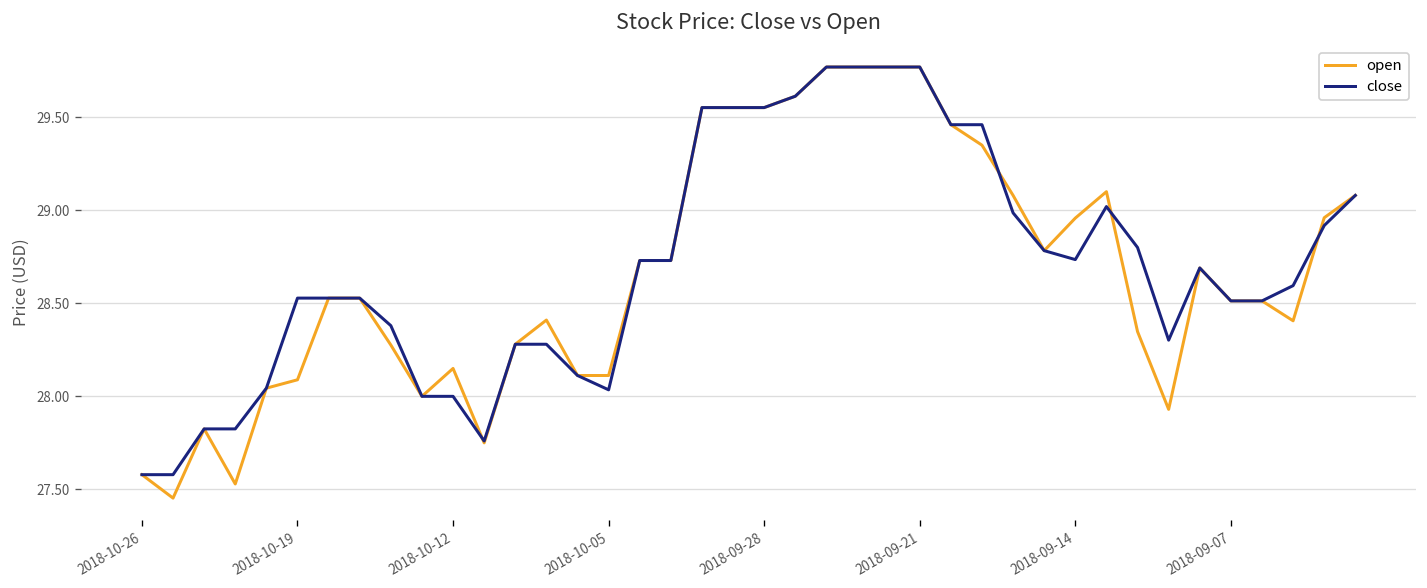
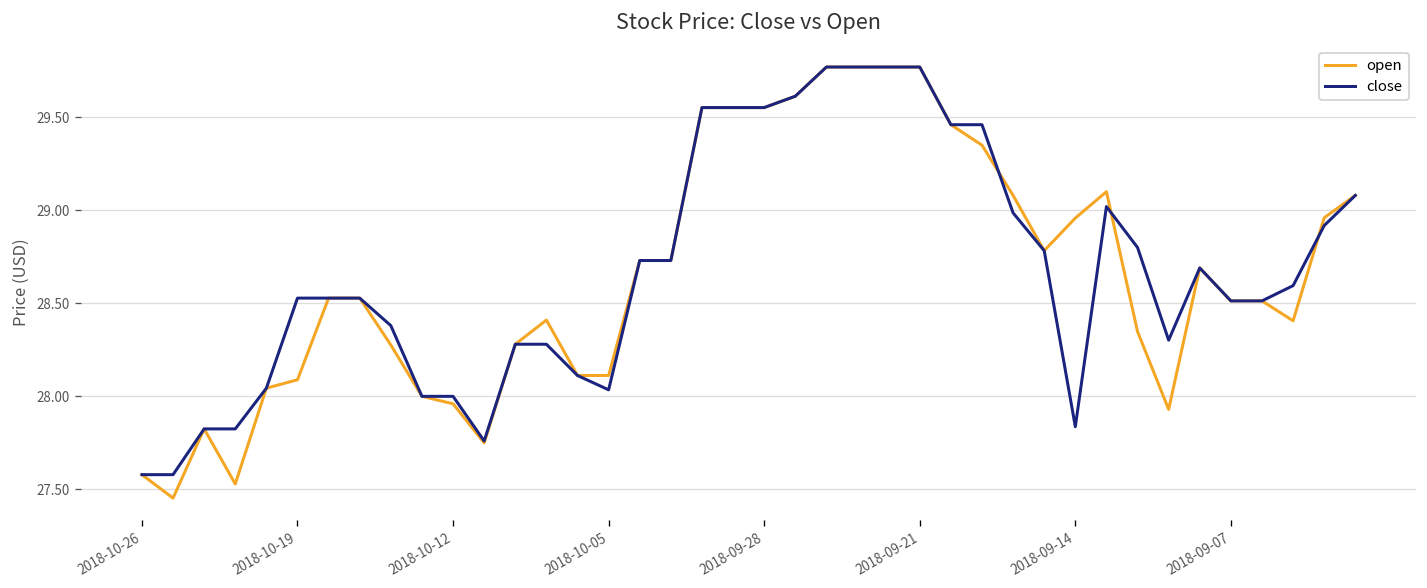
open, 2018-10-12: 28.15 -> 27.96
close, 2018-09-14: 28.74 -> 27.84
